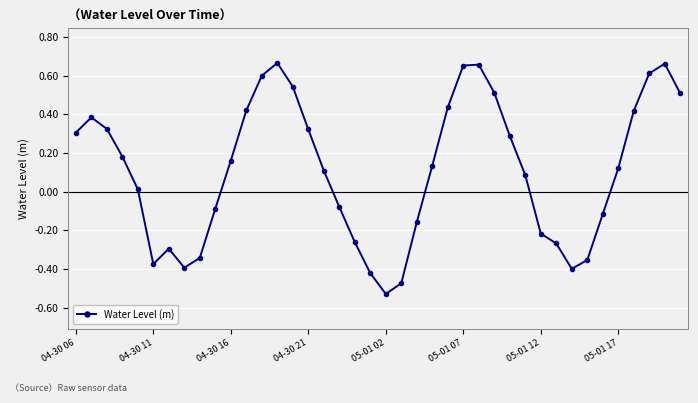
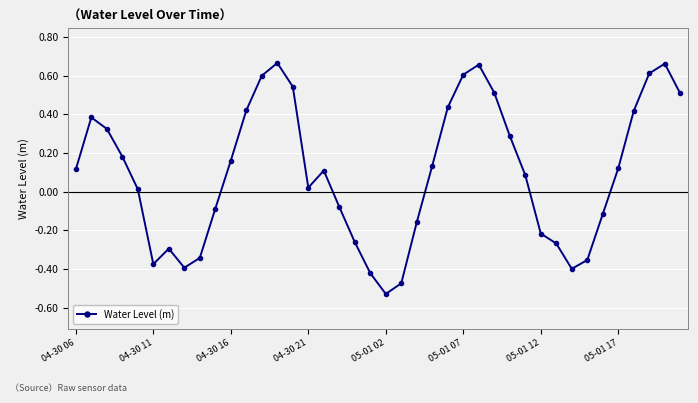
04-30 06: 0.31 -> 0.12
04-30 21: 0.32 -> 0.02
05-01 07: 0.65 -> 0.61
